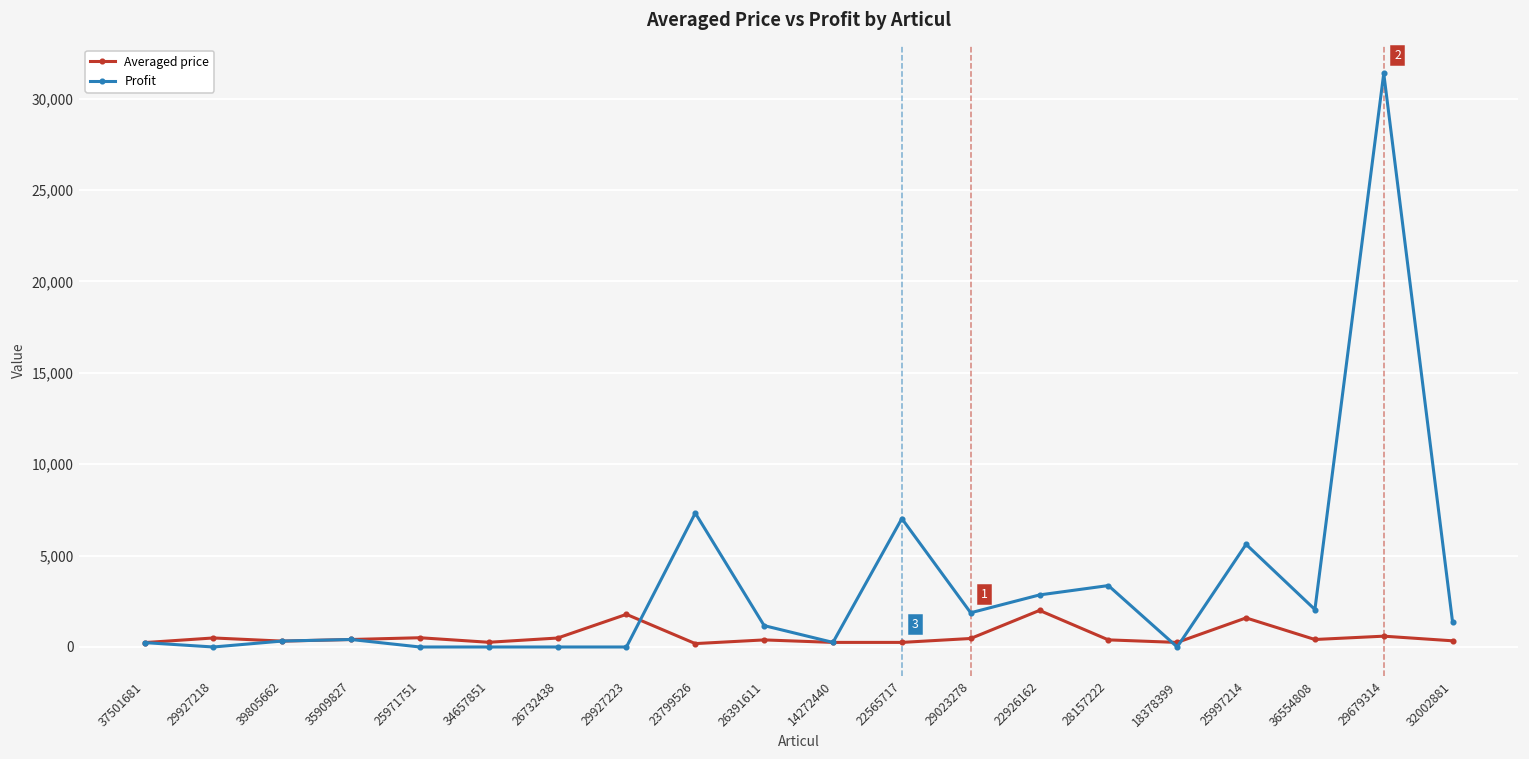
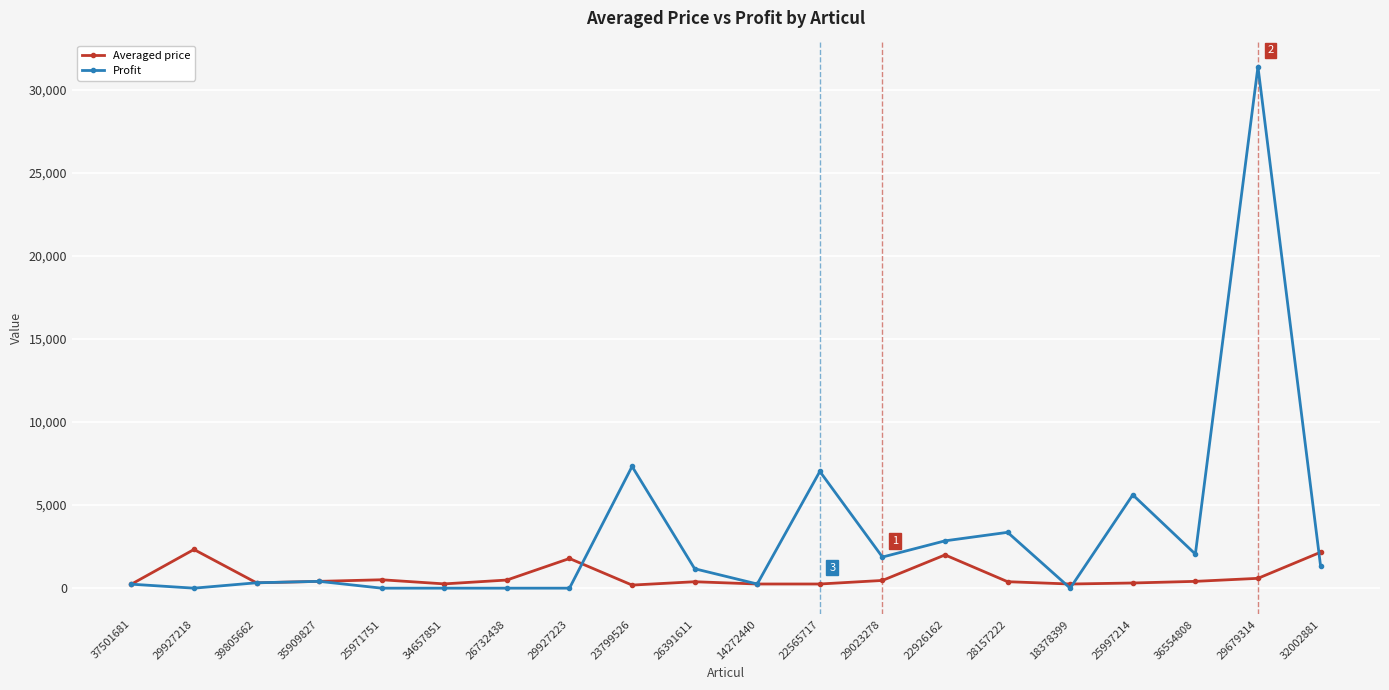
Averaged price, 29927218: 500 -> 2,300
Averaged price, 25997214: 1,600 -> 300
Averaged price, 32002881: 300 -> 2,200
